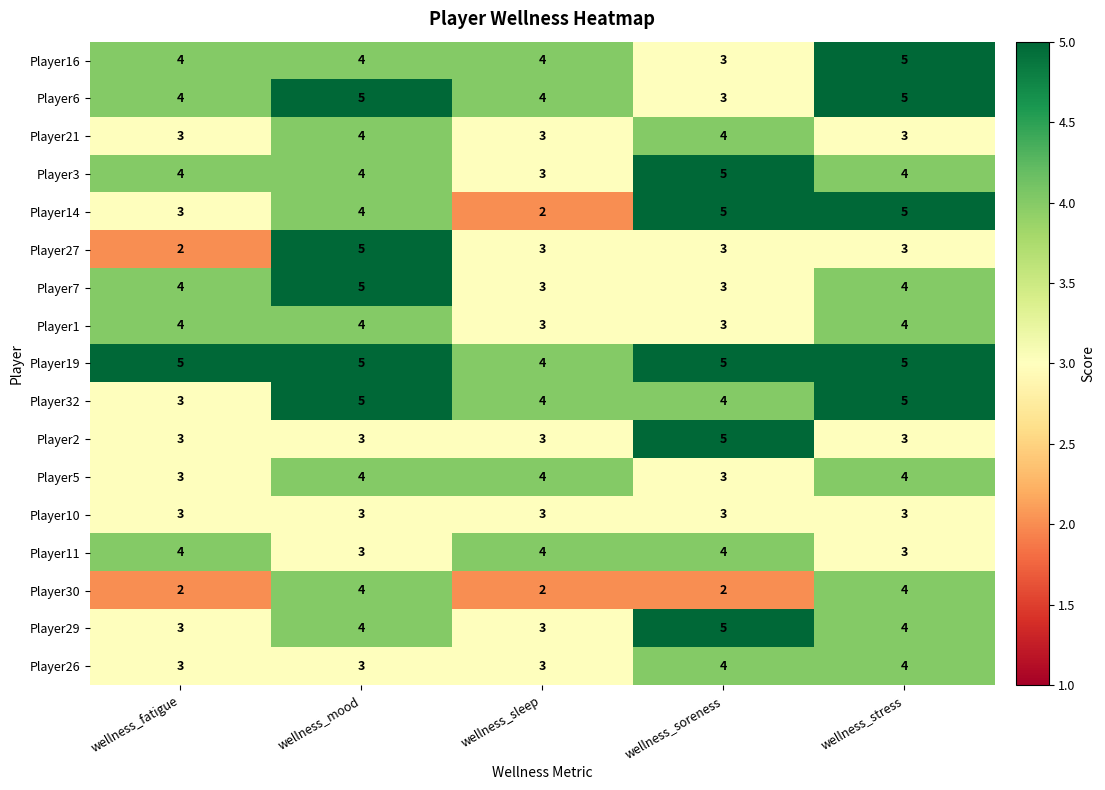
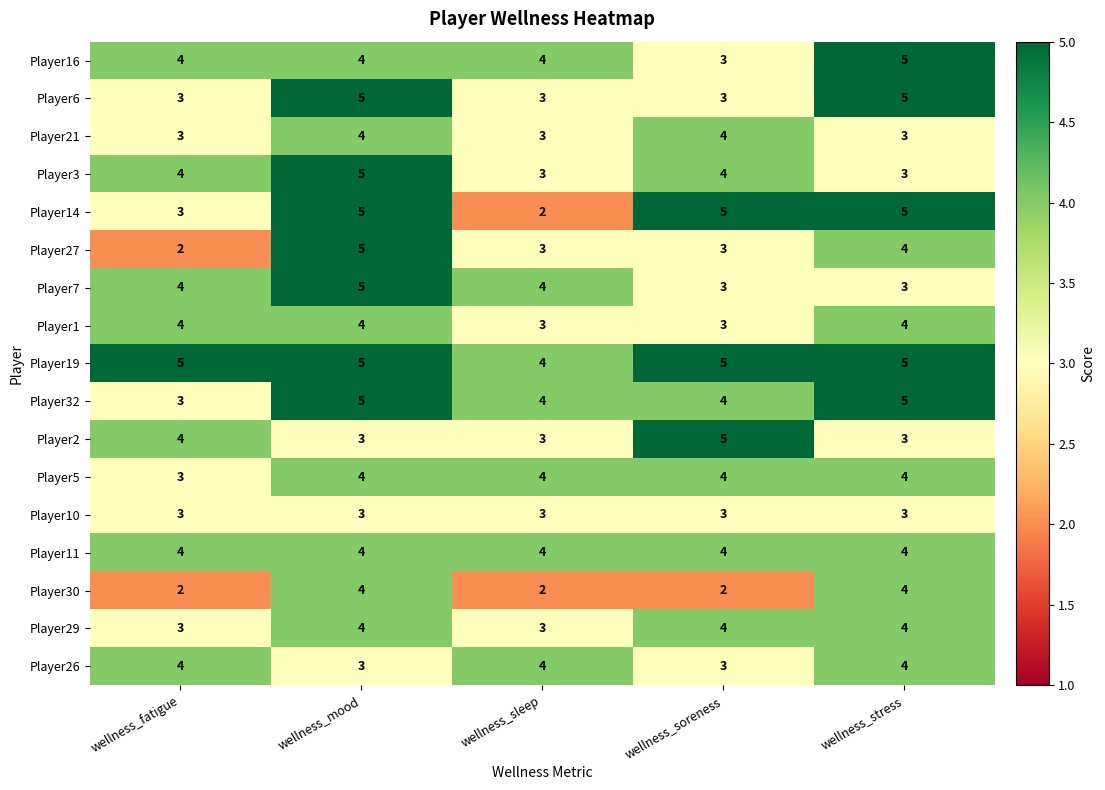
Player6, wellness_fatigue: 4 -> 3
Player6, wellness_sleep: 4 -> 3
Player3, wellness_mood: 4 -> 5
Player3, wellness_soreness: 5 -> 4
Player3, wellness_stress: 4 -> 3
Player14, wellness_mood: 4 -> 5
Player27, wellness_stress: 3 -> 4
Player7, wellness_sleep: 3 -> 4
Player7, wellness_stress: 4 -> 3
Player2, wellness_fatigue: 3 -> 4
Player5, wellness_soreness: 3 -> 4
Player11, wellness_mood: 3 -> 4
Player11, wellness_stress: 3 -> 4
Player29, wellness_soreness: 5 -> 4
Player26, wellness_fatigue: 3 -> 4
Player26, wellness_sleep: 3 -> 4
Player26, wellness_soreness: 4 -> 3
